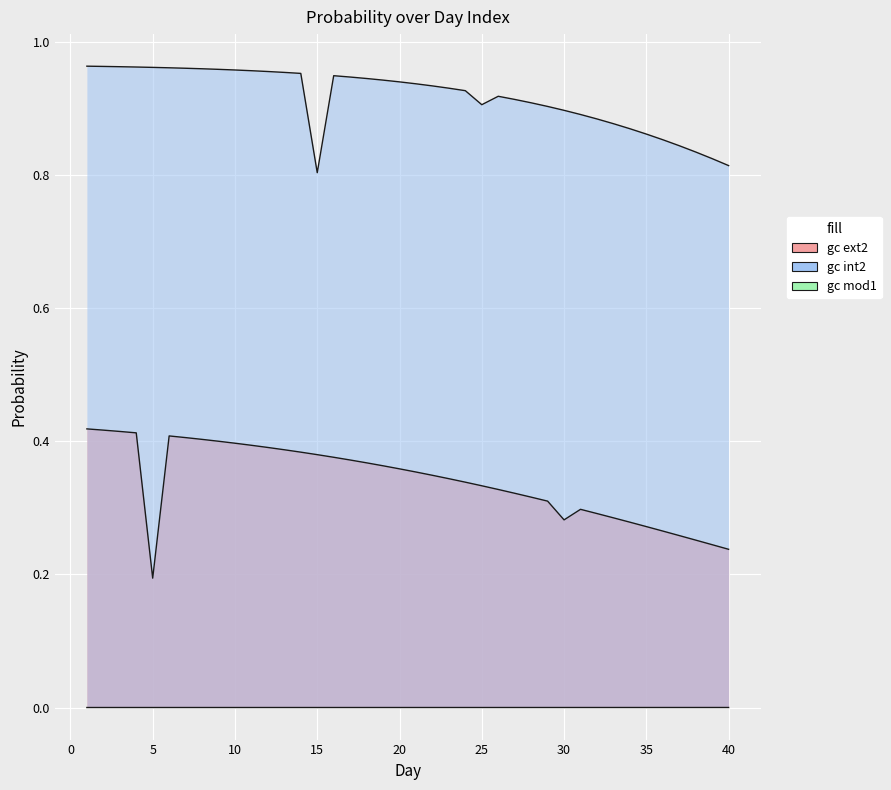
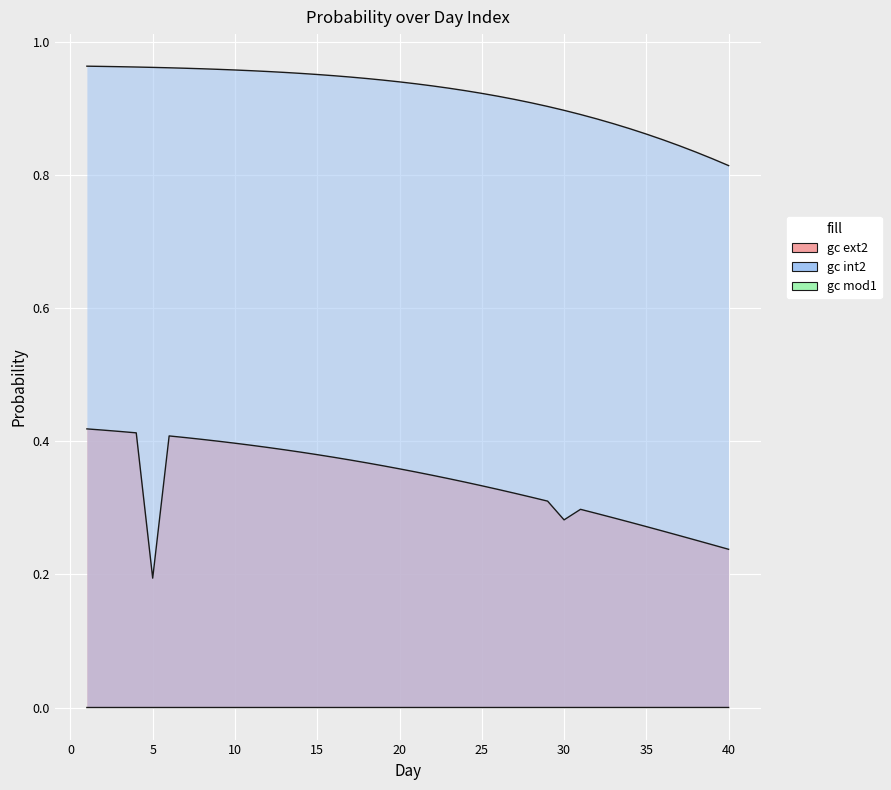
gc int2, 15: 0.80 -> 0.95
gc int2, 25: 0.91 -> 0.92
